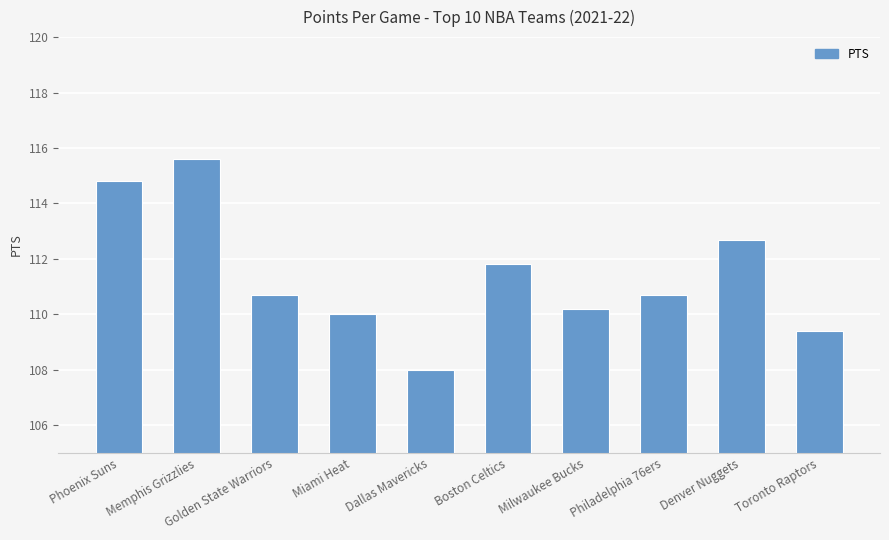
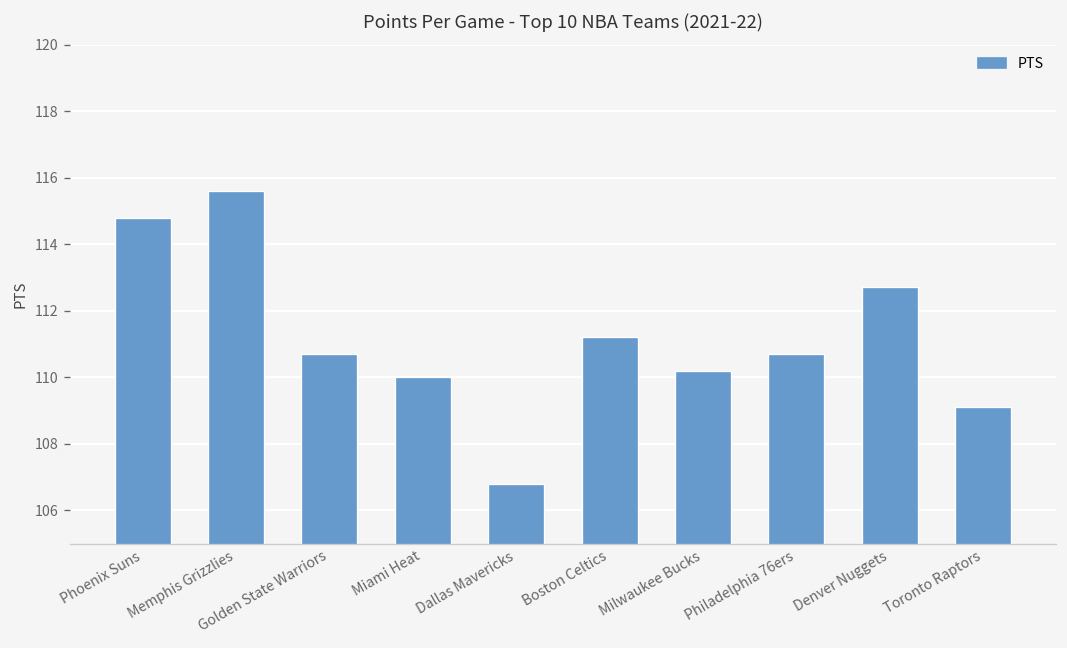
Dallas Mavericks: 108.0 -> 106.8
Boston Celtics: 111.8 -> 111.2
Toronto Raptors: 109.4 -> 109.1
